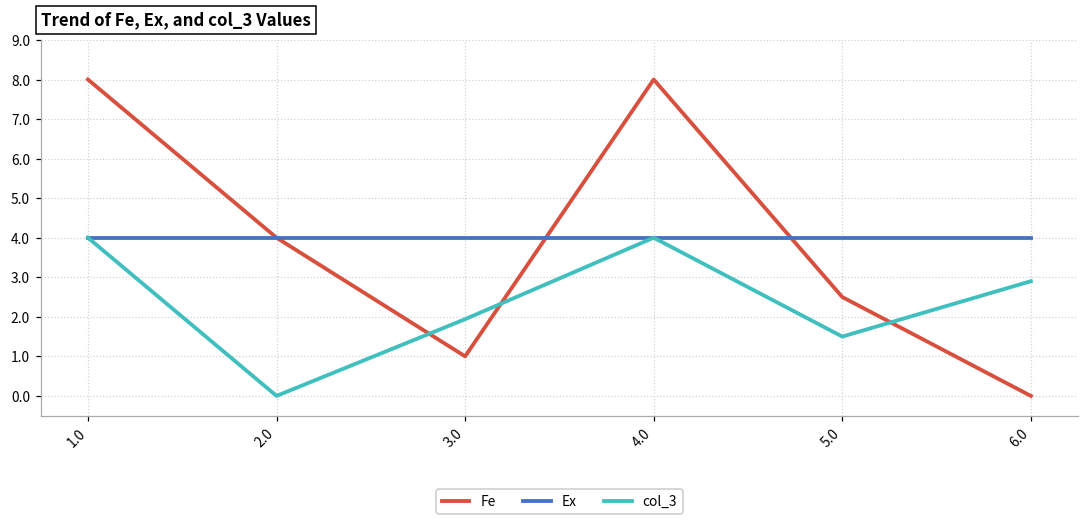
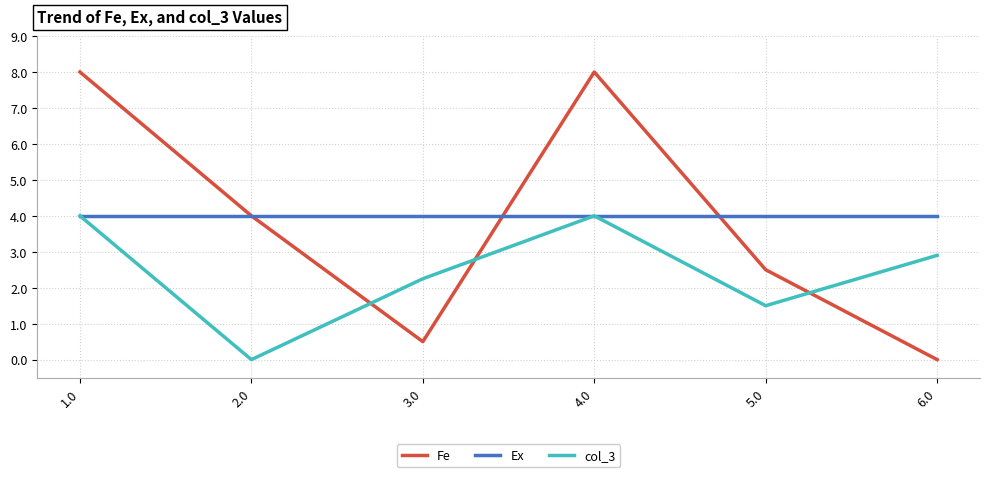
Fe, 3.0: 1.0 -> 0.5
col_3, 3.0: 1.9 -> 2.3
